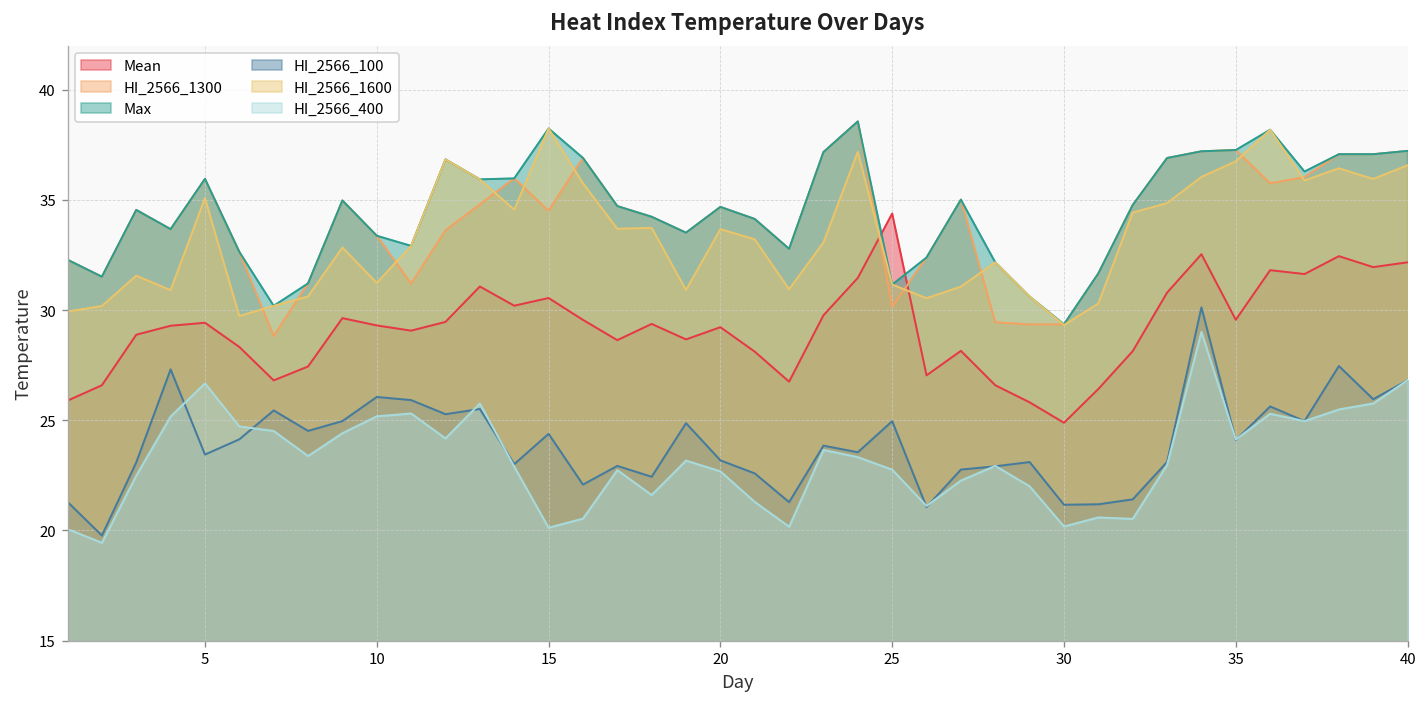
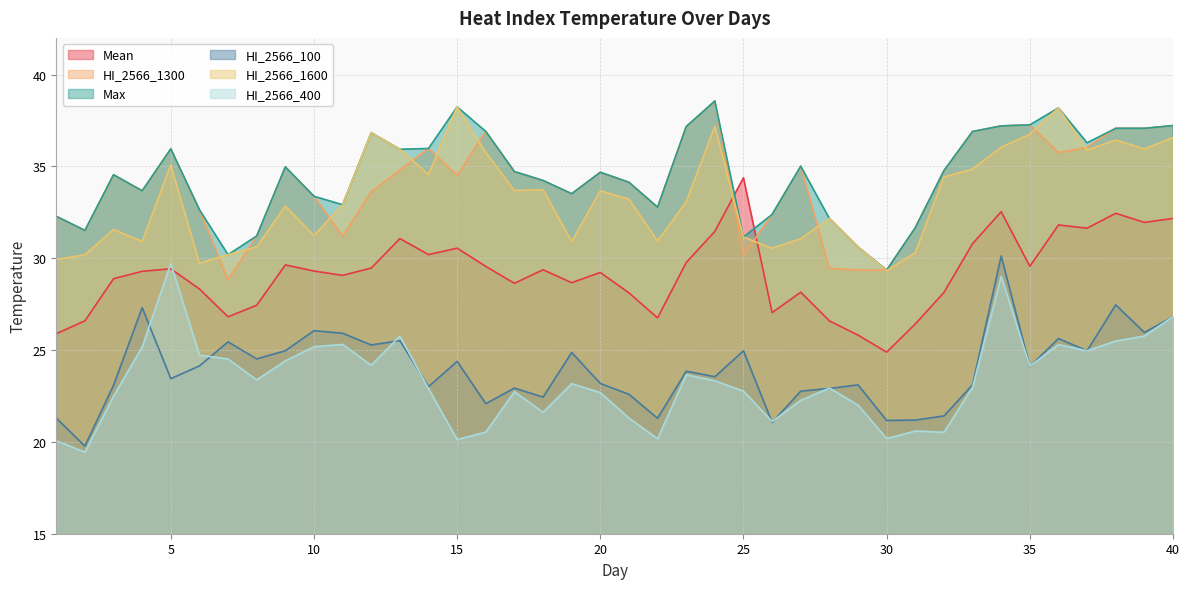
HI_2566_400, 5: 26.7 -> 29.7
